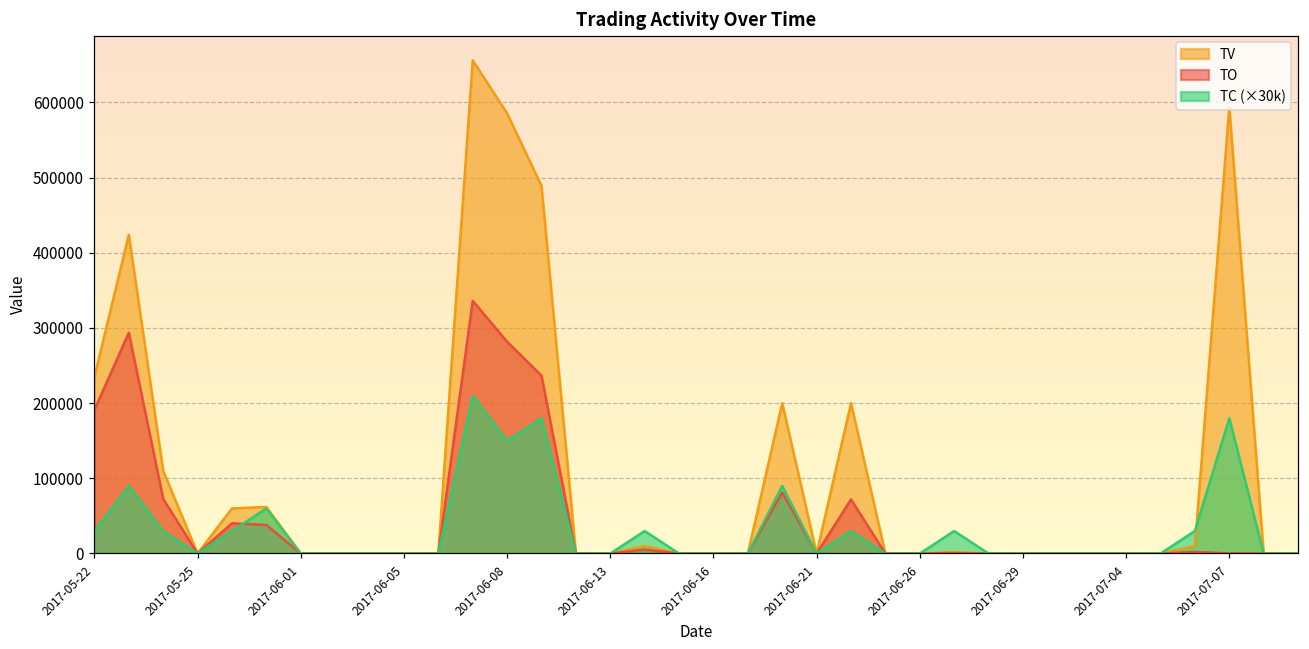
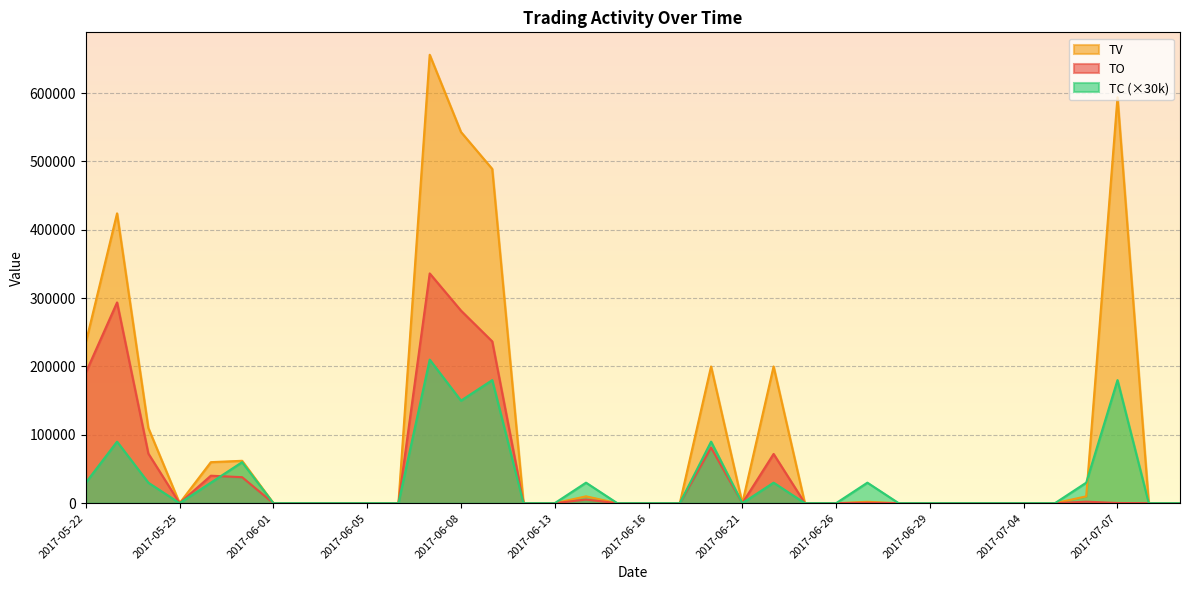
TV, 2017-06-08: 590000 -> 540000
